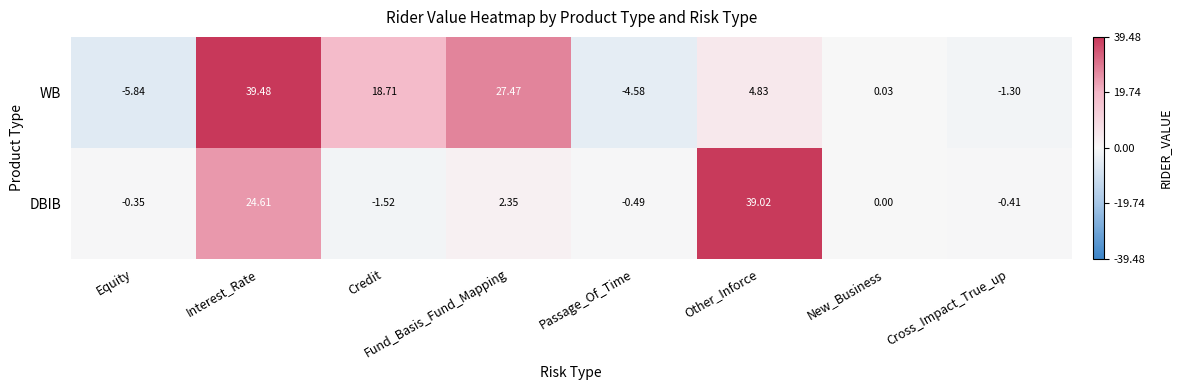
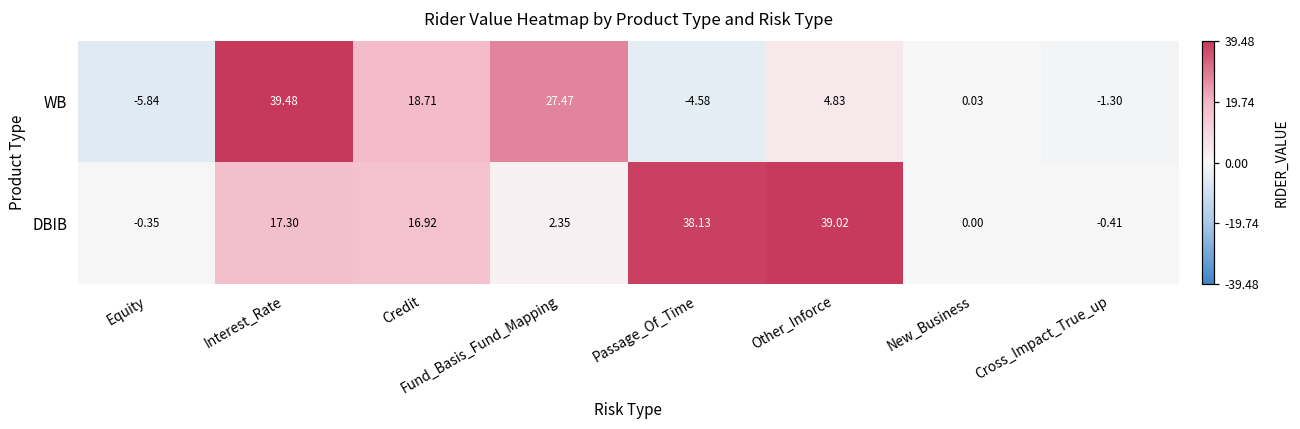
DBIB, Interest_Rate: 24.61 -> 17.30
DBIB, Credit: -1.52 -> 16.92
DBIB, Passage_Of_Time: -0.49 -> 38.13
